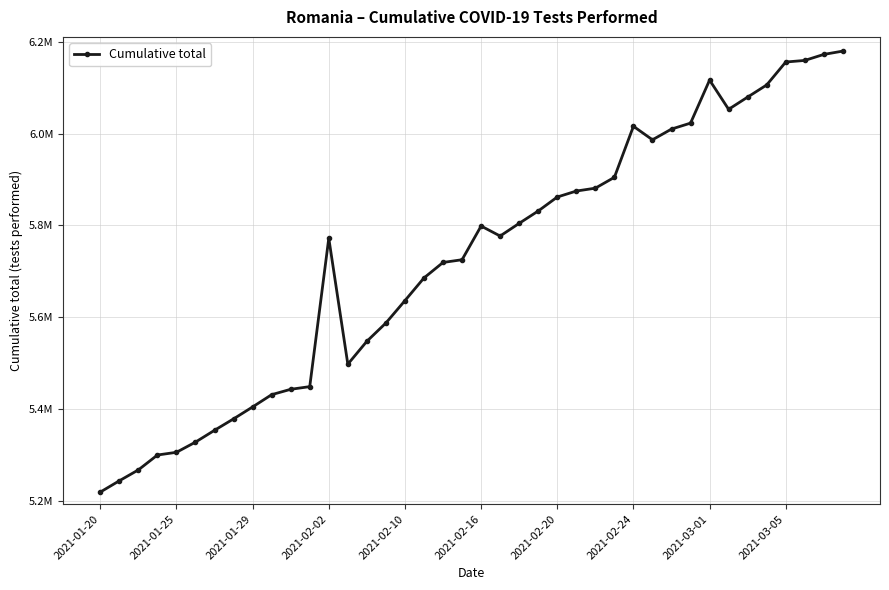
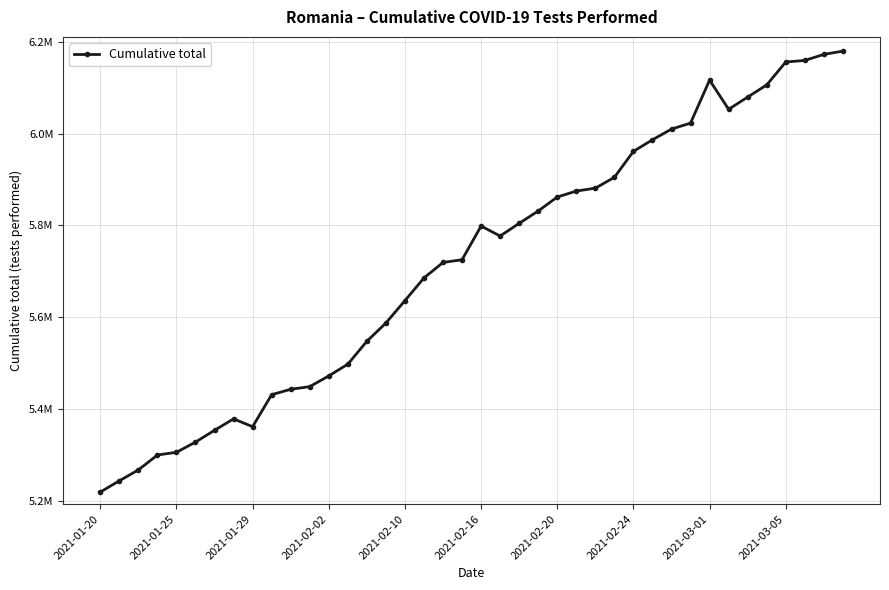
2021-01-29: 5410000 -> 5360000
2021-02-02: 5770000 -> 5470000
2021-02-24: 6020000 -> 5960000
